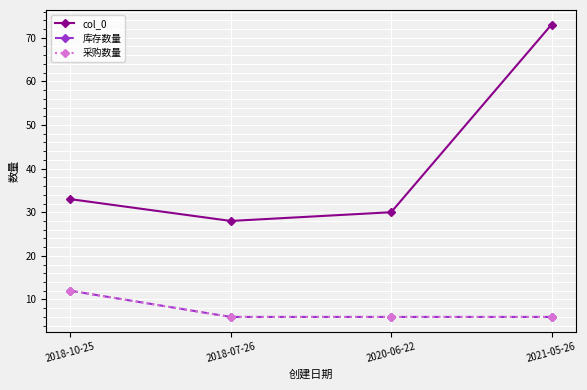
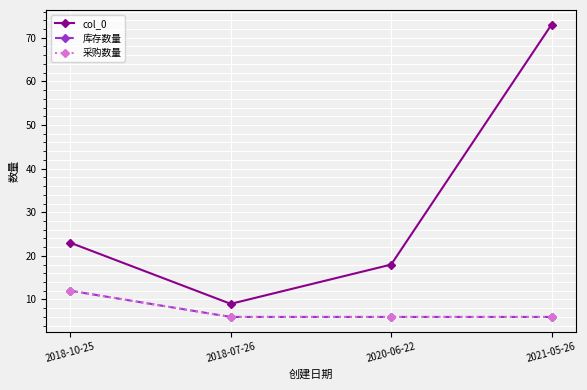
col_0, 2018-10-25: 33 -> 23
col_0, 2018-07-26: 28 -> 9
col_0, 2020-06-22: 30 -> 18
